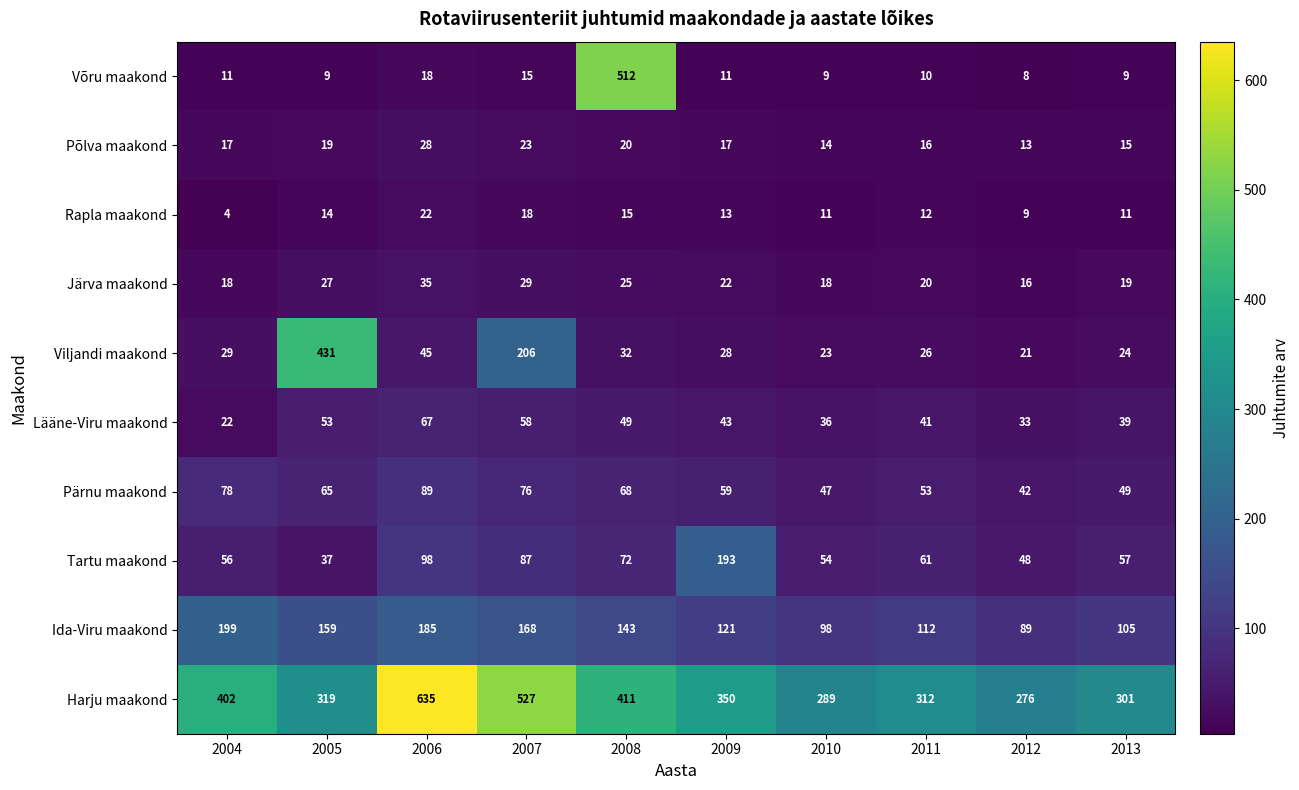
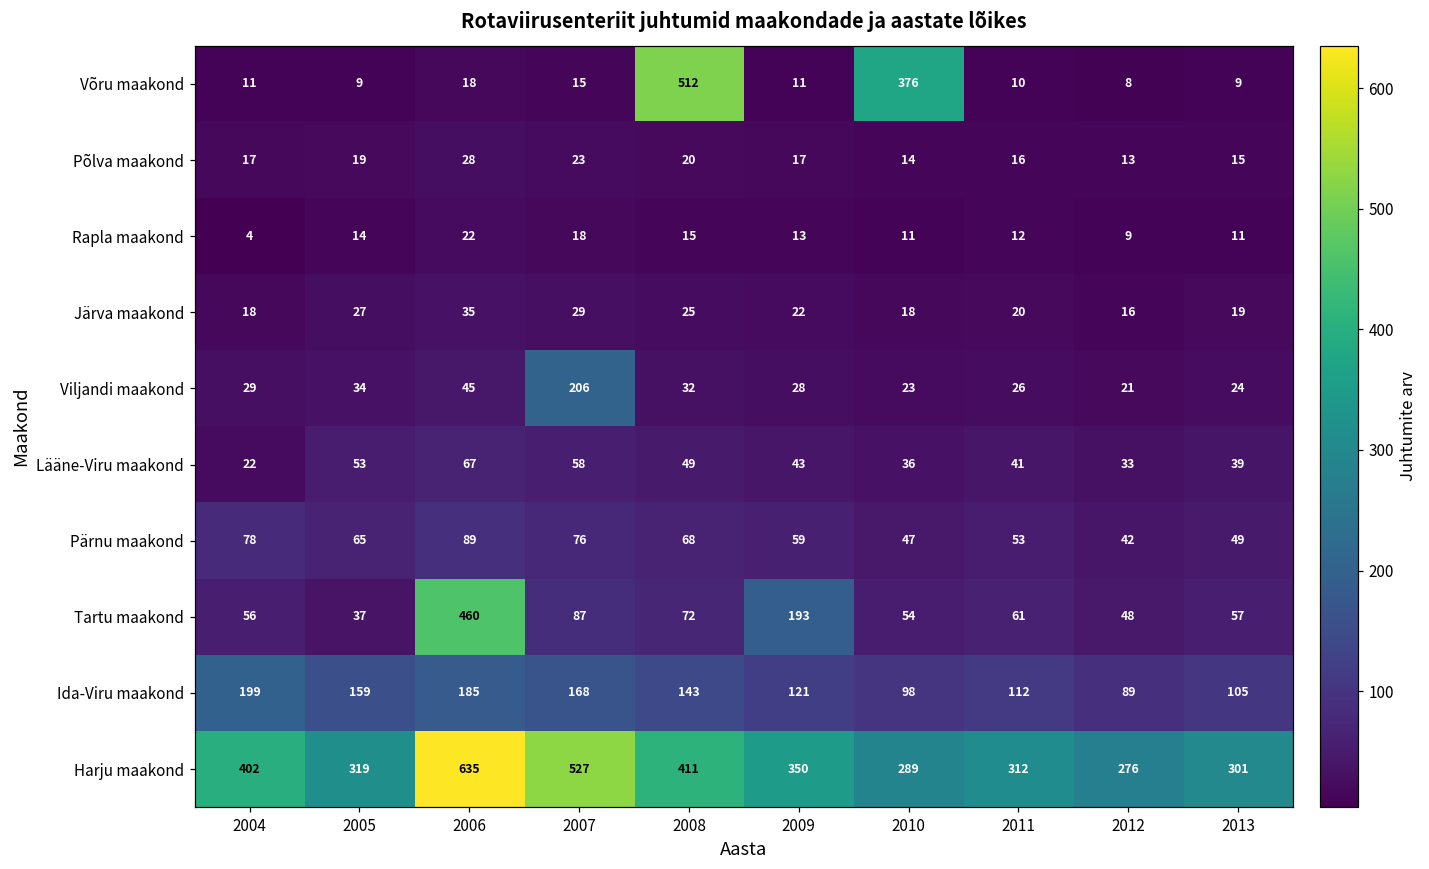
Võru maakond, 2010: 9 -> 376
Viljandi maakond, 2005: 431 -> 34
Tartu maakond, 2006: 98 -> 460
